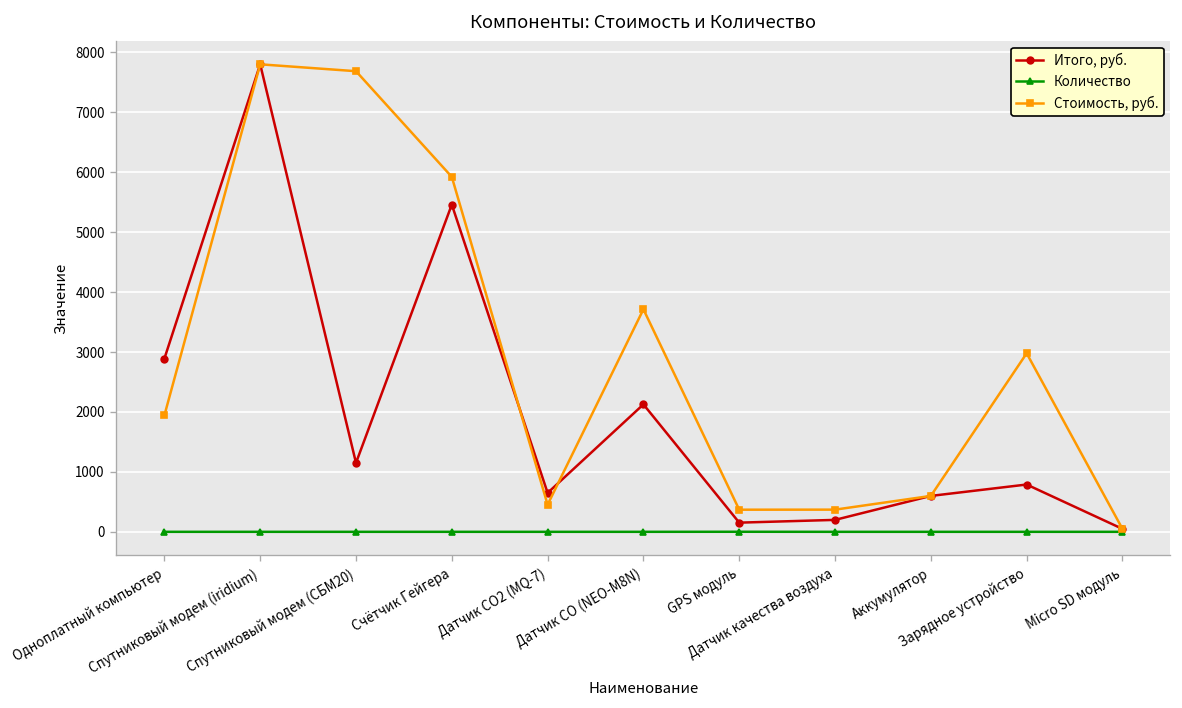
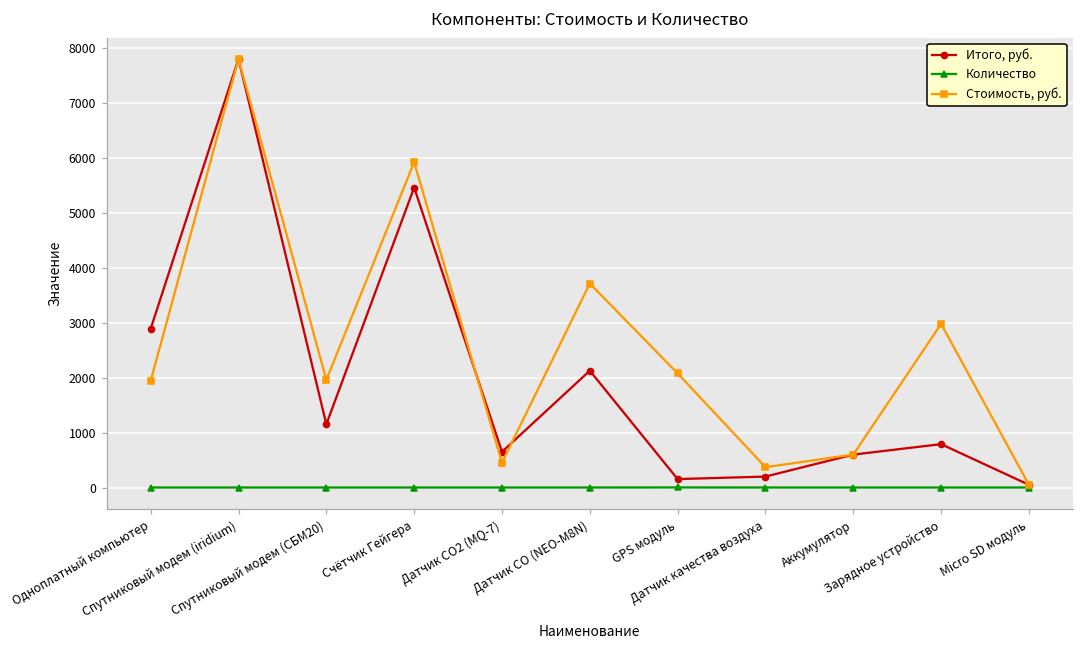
Стоимость, руб., Спутниковый модем (СБМ20): 7700 -> 2000
Стоимость, руб., GPS модуль: 400 -> 2100
